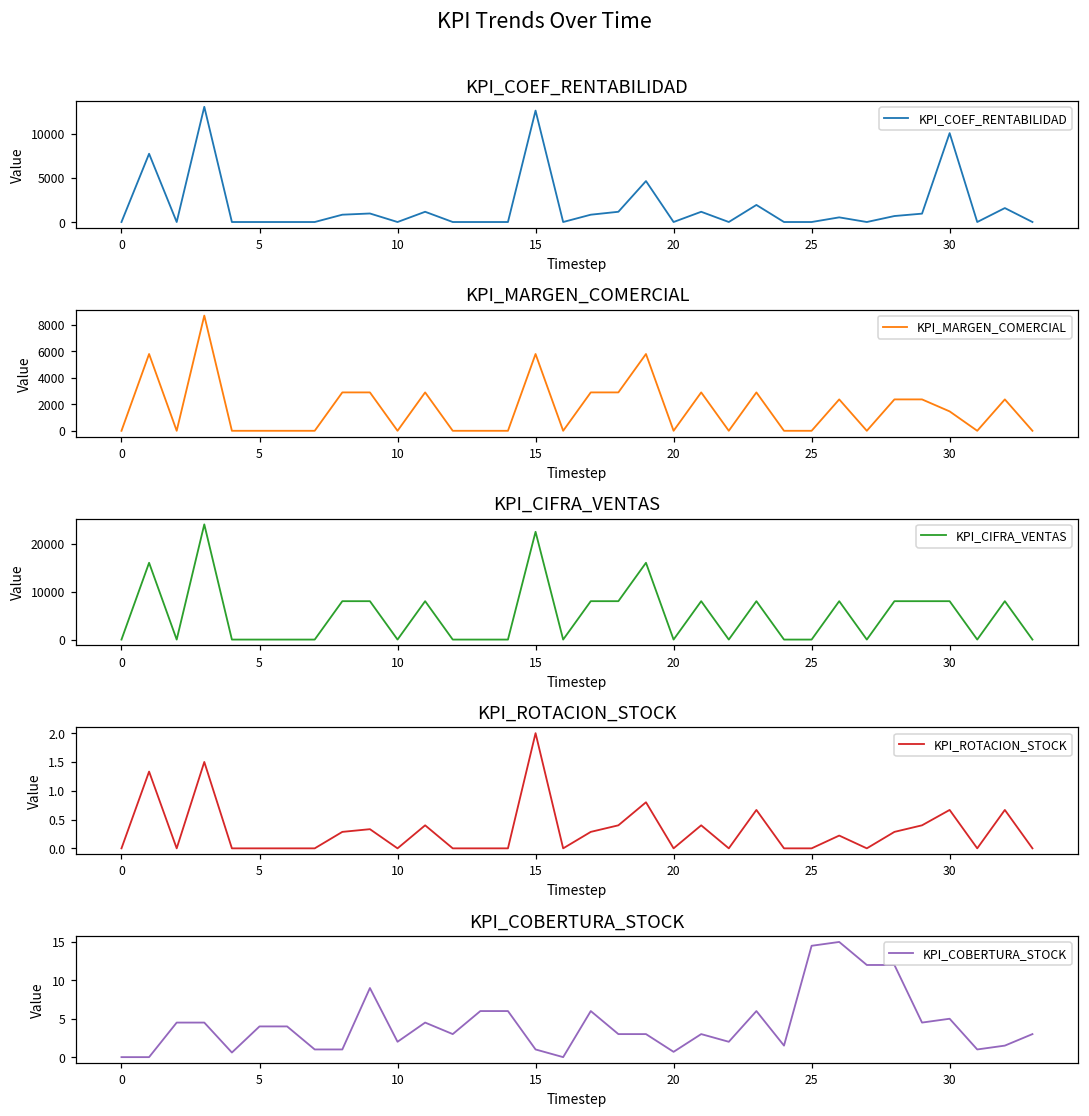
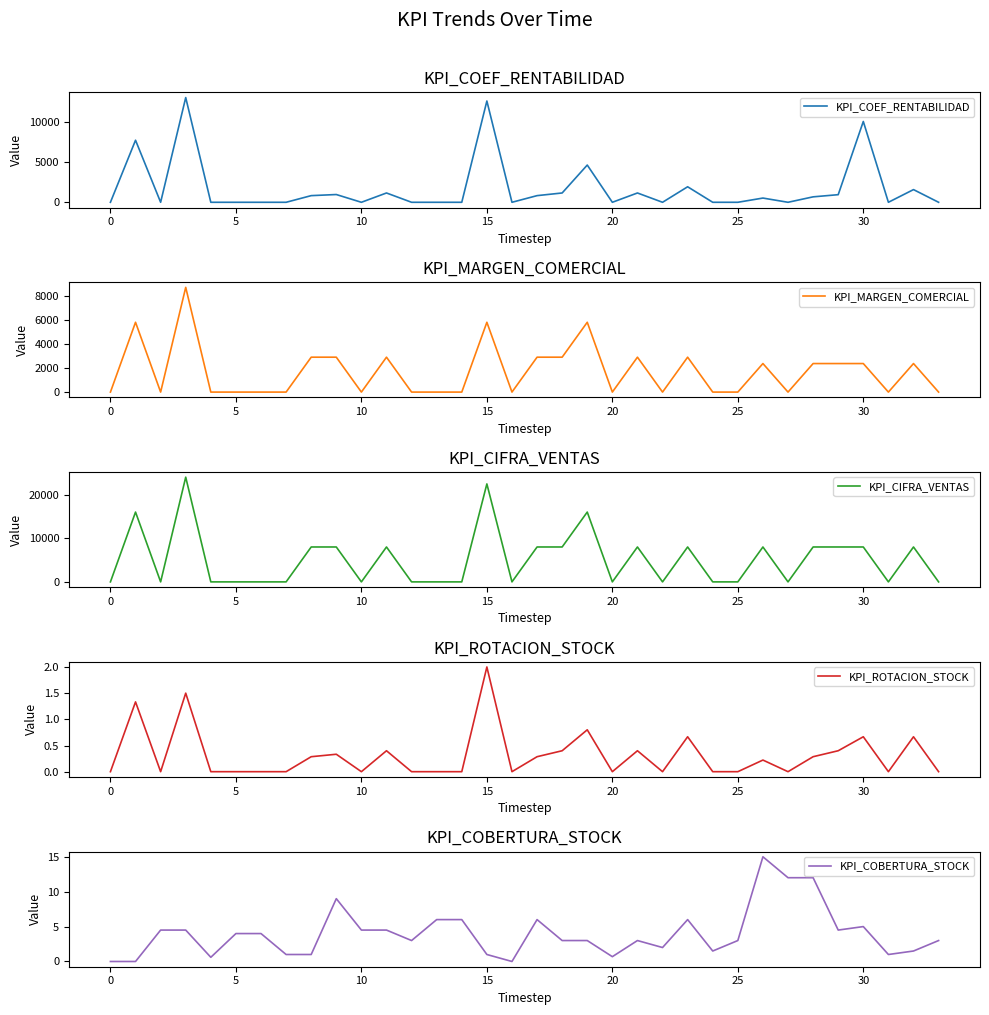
KPI_MARGEN_COMERCIAL, 30: 1500 -> 2400
KPI_COBERTURA_STOCK, 10: 2 -> 5
KPI_COBERTURA_STOCK, 25: 15 -> 3
